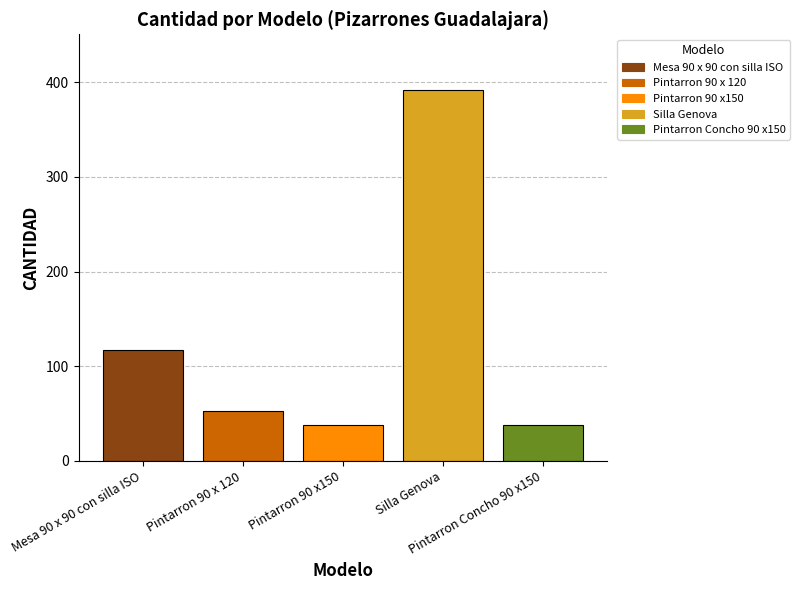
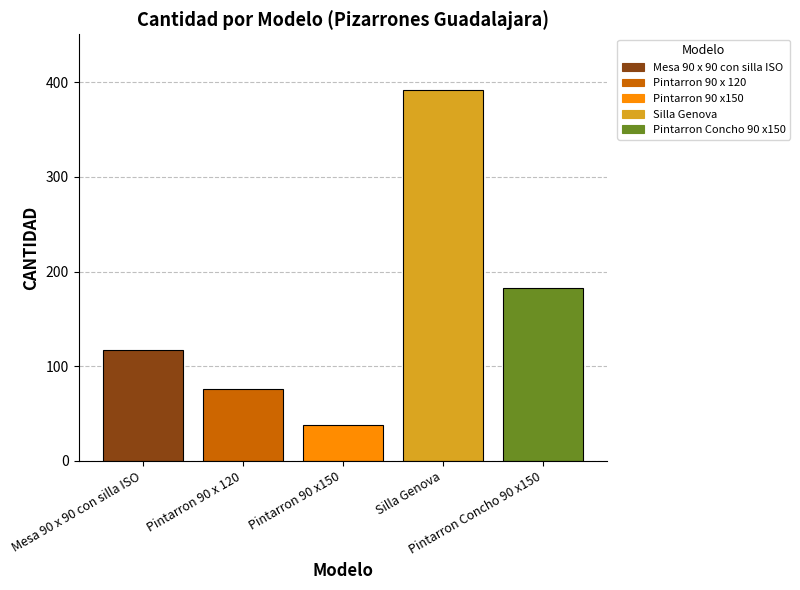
Pintarron 90 x 120: 50 -> 80
Pintarron Concho 90 x150: 40 -> 180
